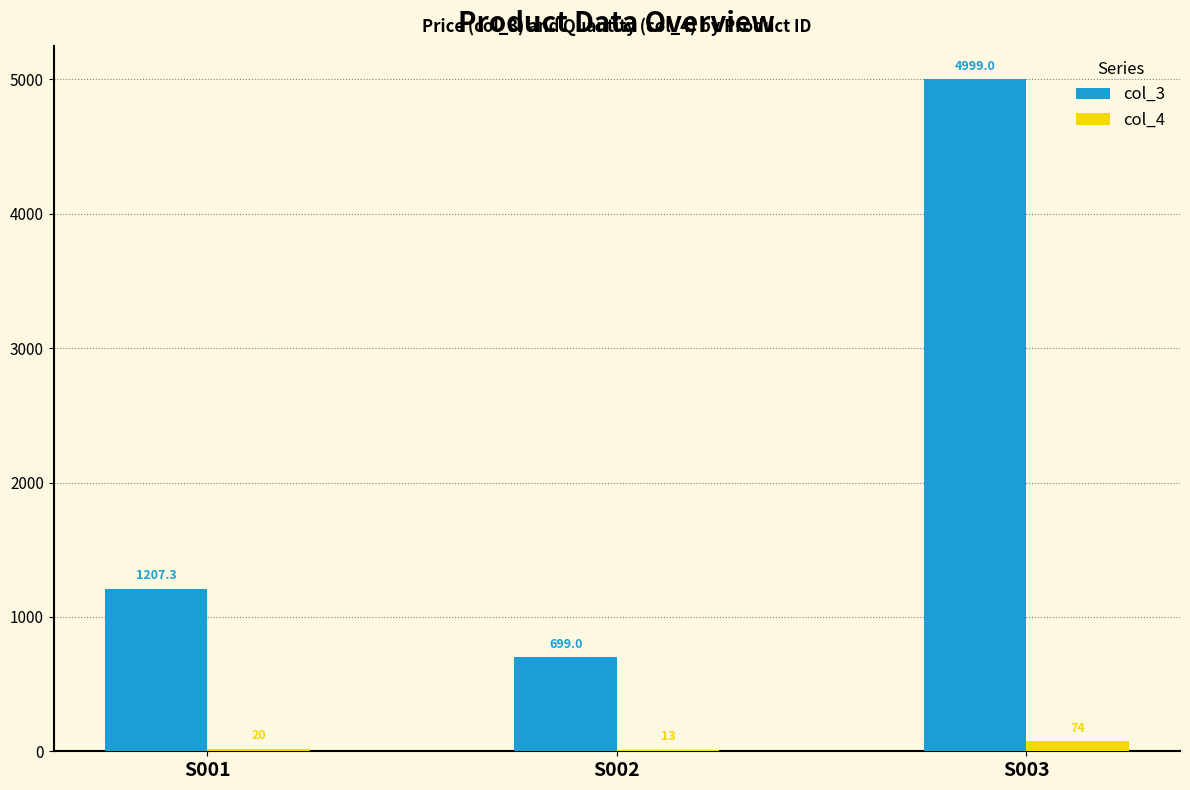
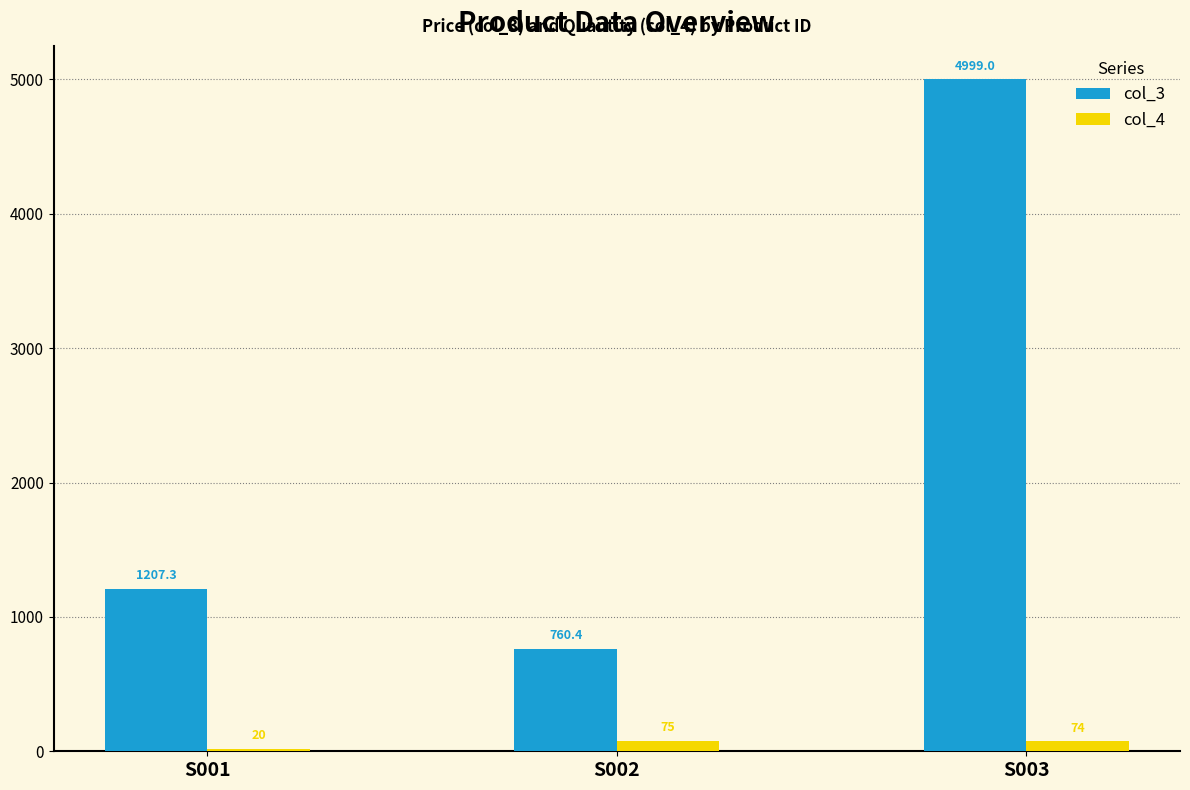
col_3, S002: 699.0 -> 760.4
col_4, S002: 13 -> 75
